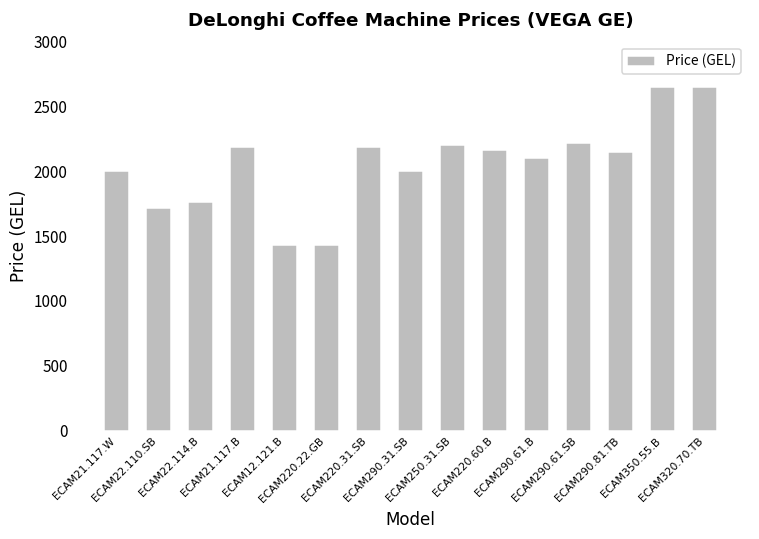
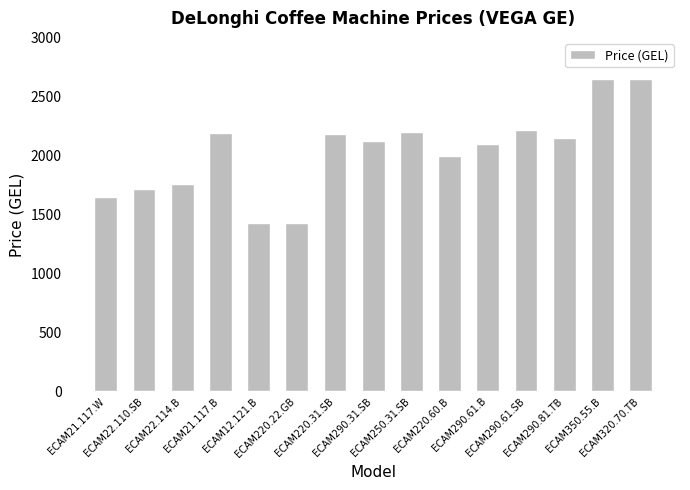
ECAM21.117.W: 2000 -> 1650
ECAM290.31.SB: 2000 -> 2130
ECAM220.60.B: 2170 -> 2000
